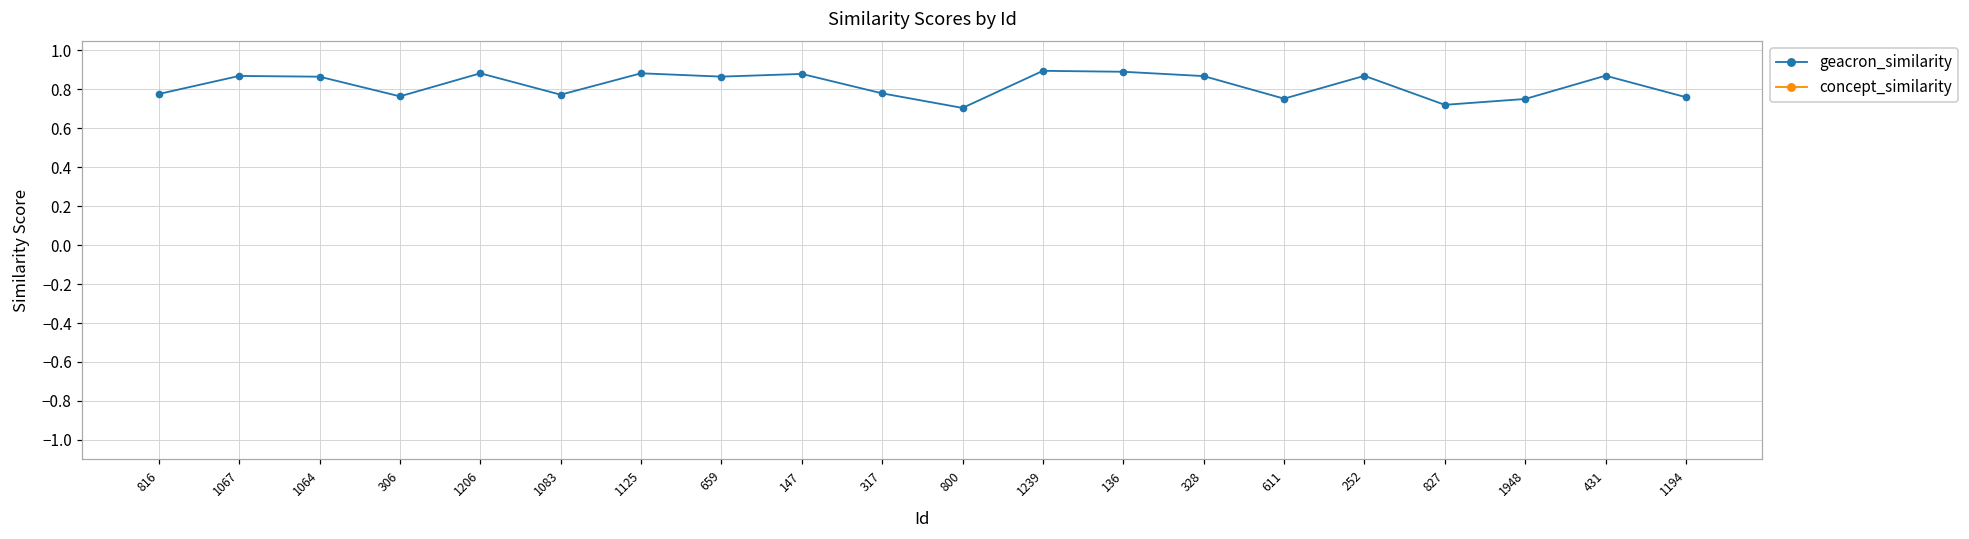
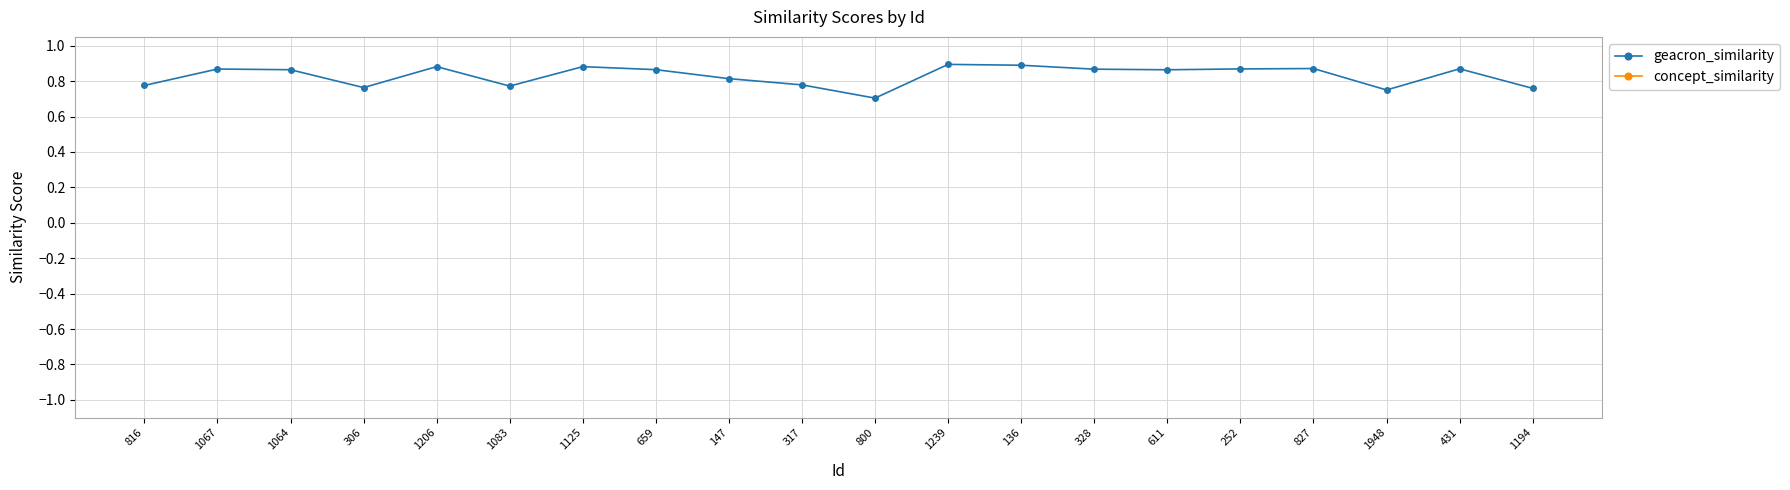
147: 0.88 -> 0.81
611: 0.75 -> 0.86
827: 0.72 -> 0.87
